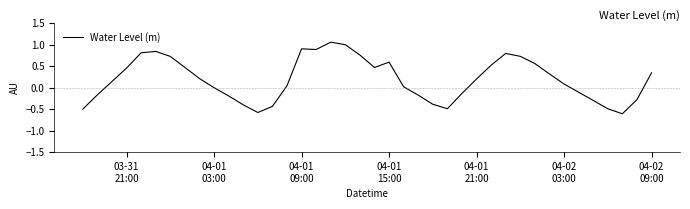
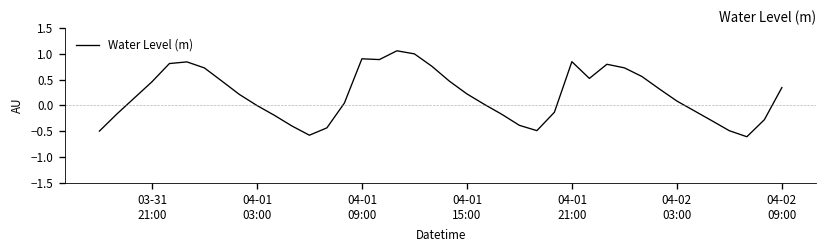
04-01 15:00: 0.6 -> 0.2
04-01 21:00: 0.2 -> 0.8
